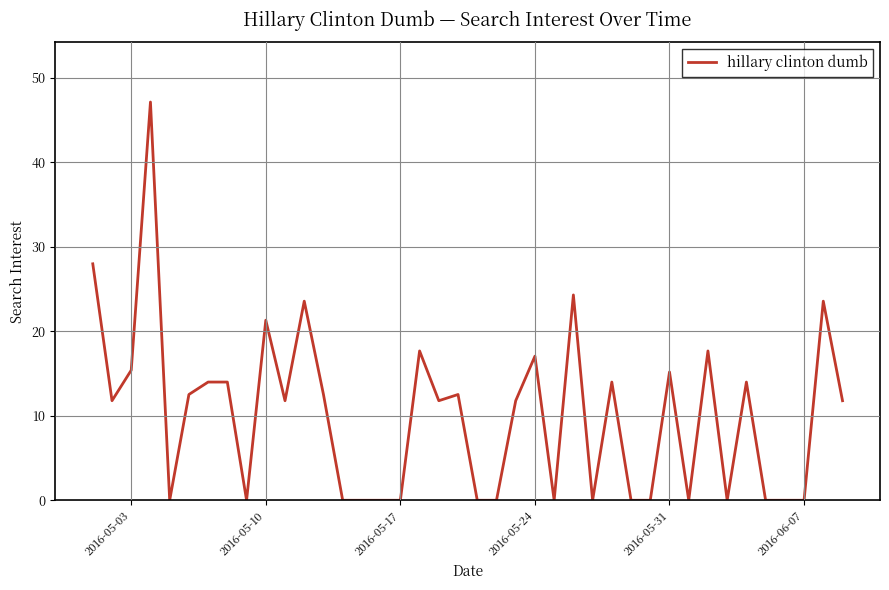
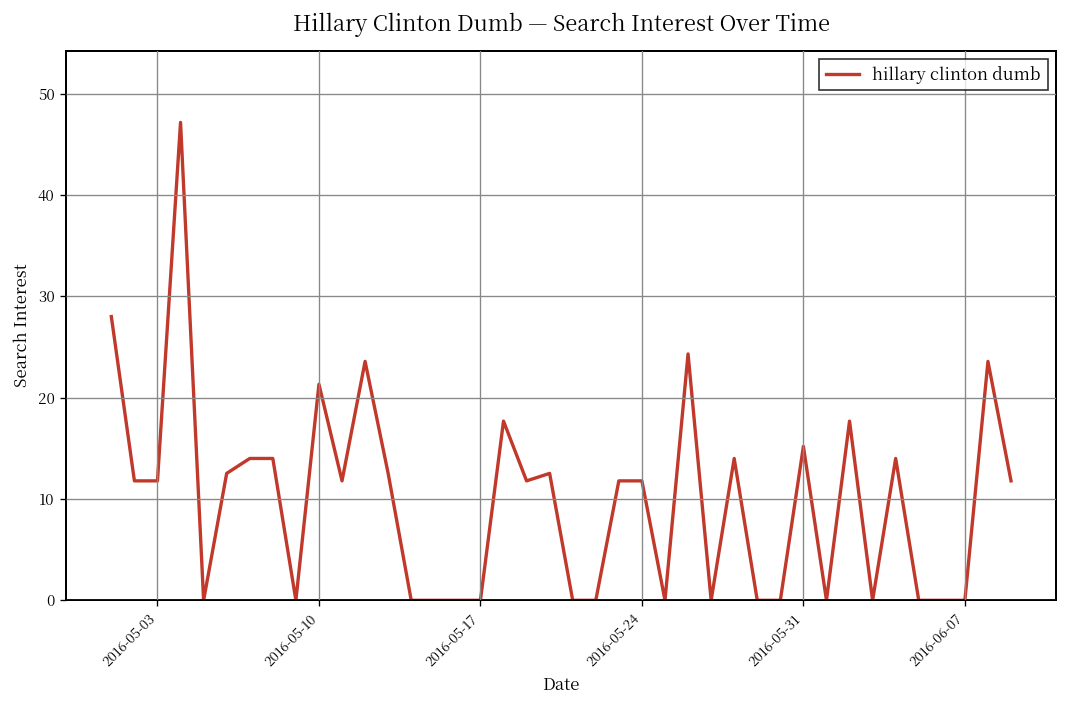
2016-05-03: 15 -> 12
2016-05-24: 17 -> 12
